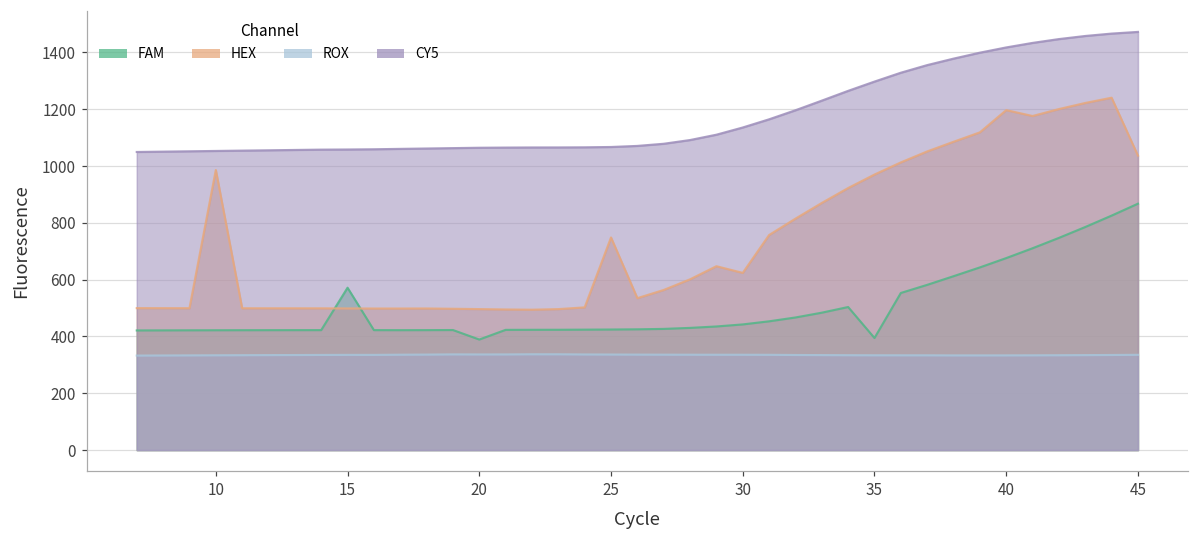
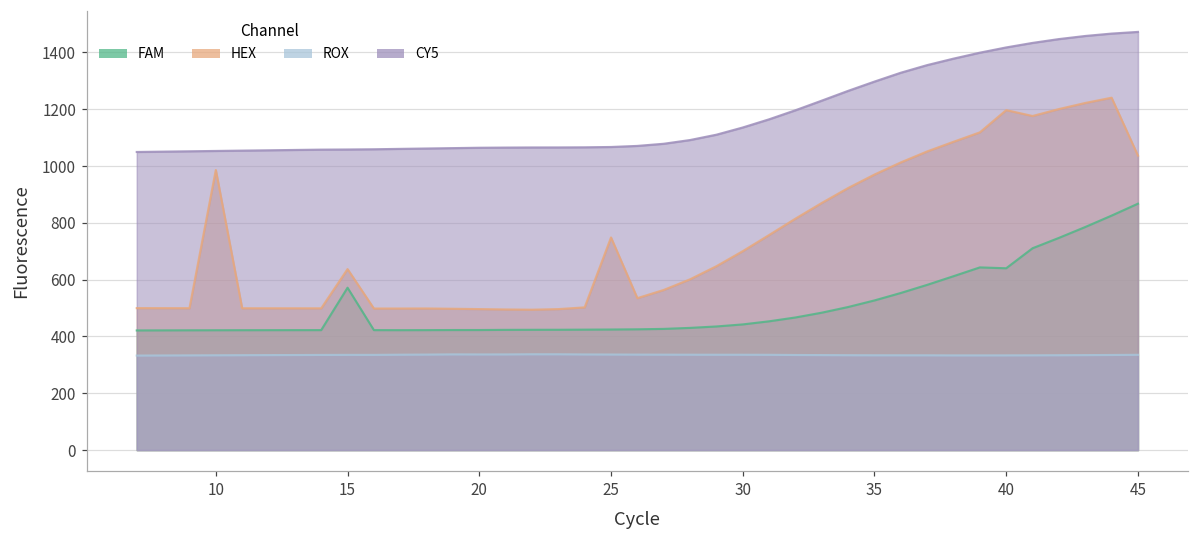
HEX, 15: 500 -> 640
FAM, 20: 390 -> 420
HEX, 30: 620 -> 700
FAM, 35: 390 -> 530
FAM, 40: 680 -> 640
